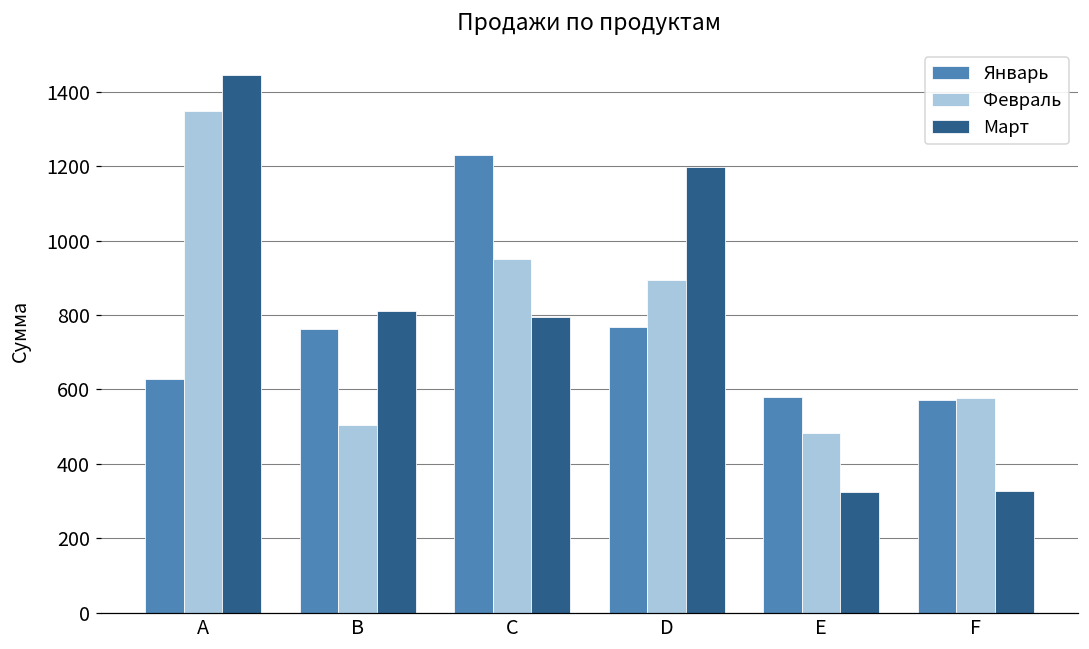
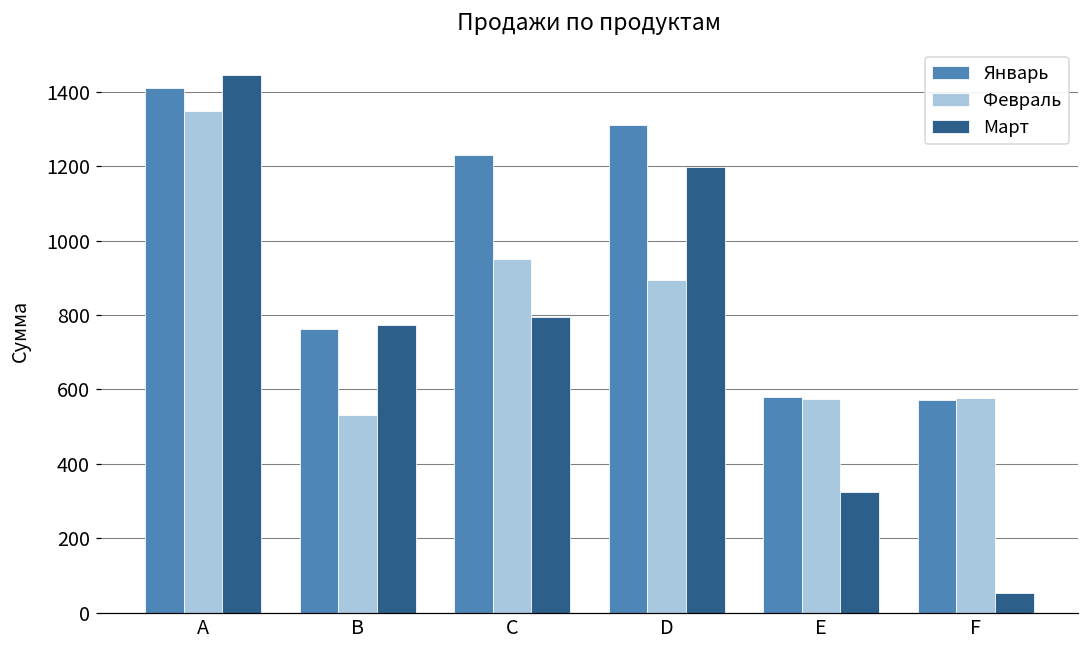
Январь, A: 630 -> 1410
Февраль, B: 500 -> 530
Март, B: 810 -> 770
Январь, D: 770 -> 1310
Февраль, E: 480 -> 570
Март, F: 330 -> 50
